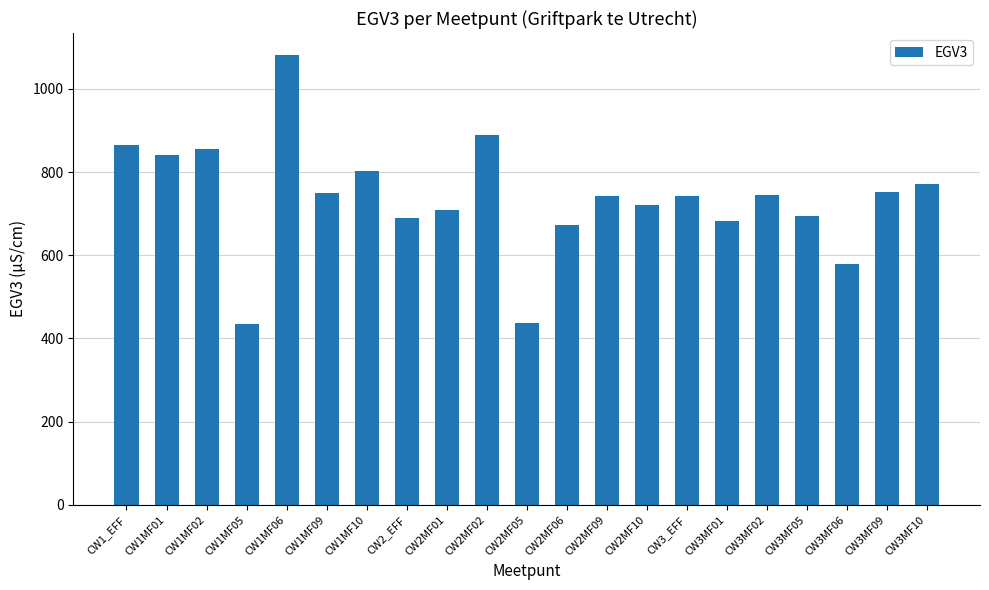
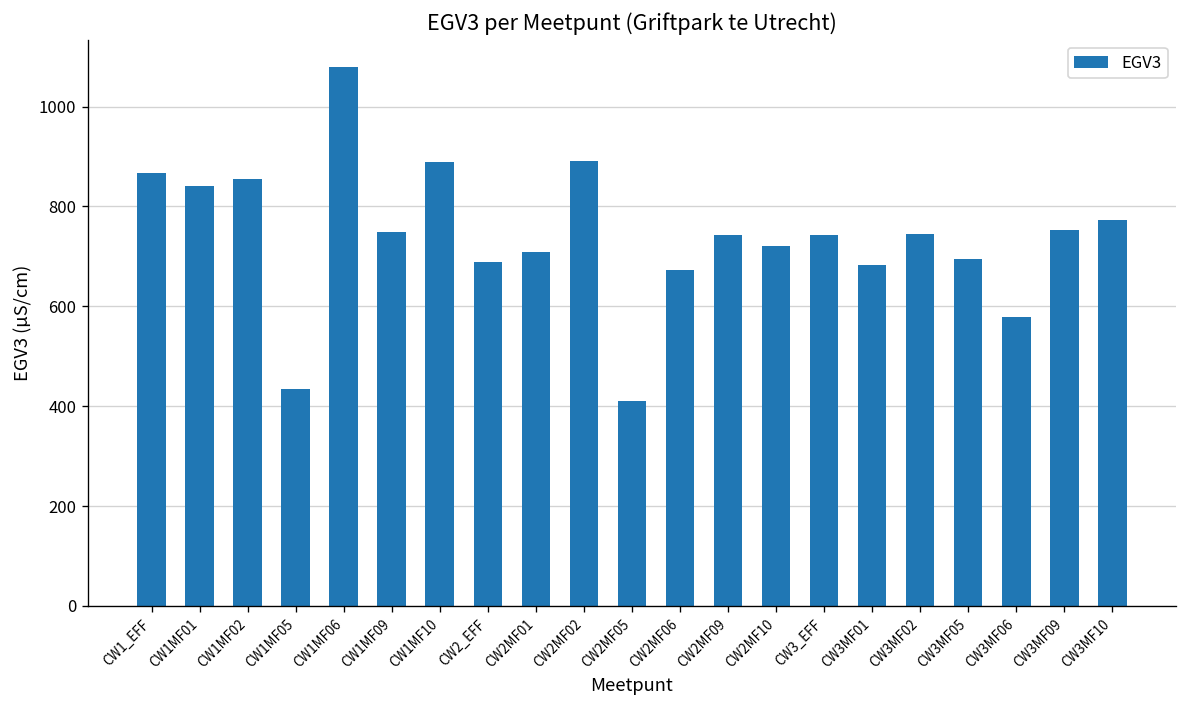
CW1MF10: 800 -> 890
CW2MF05: 440 -> 410
